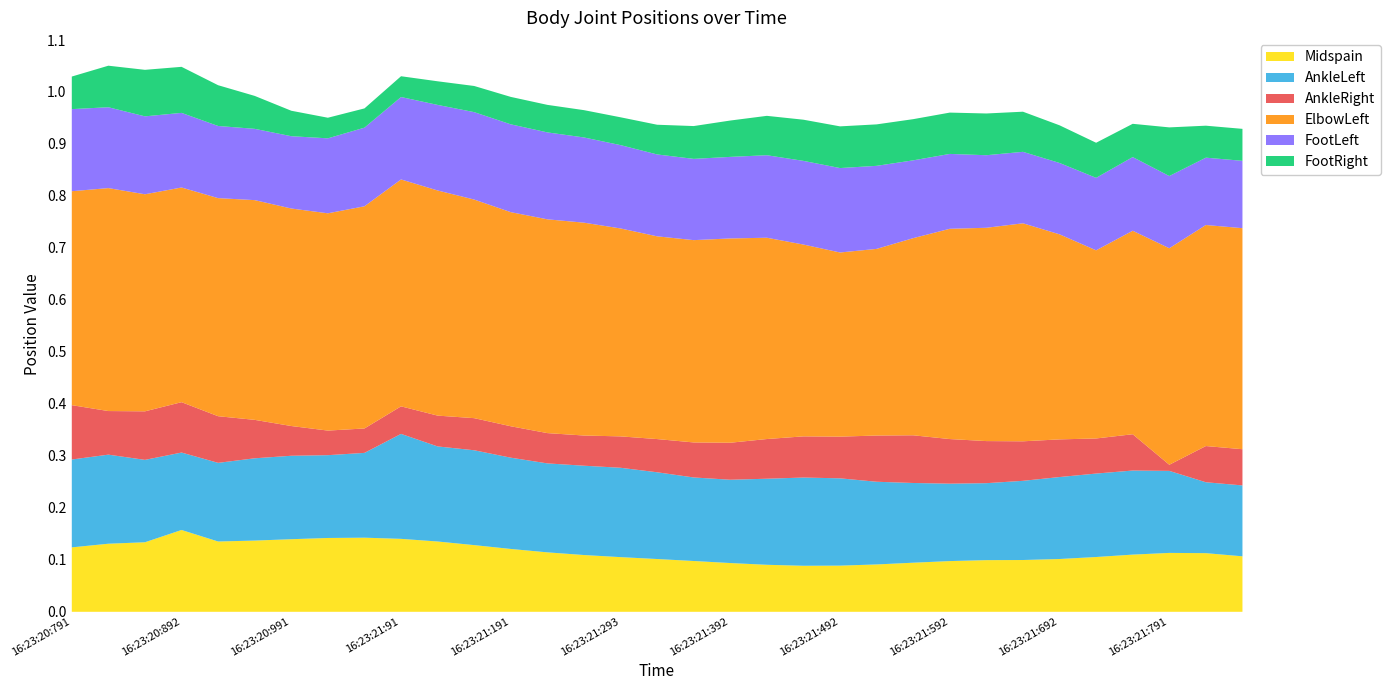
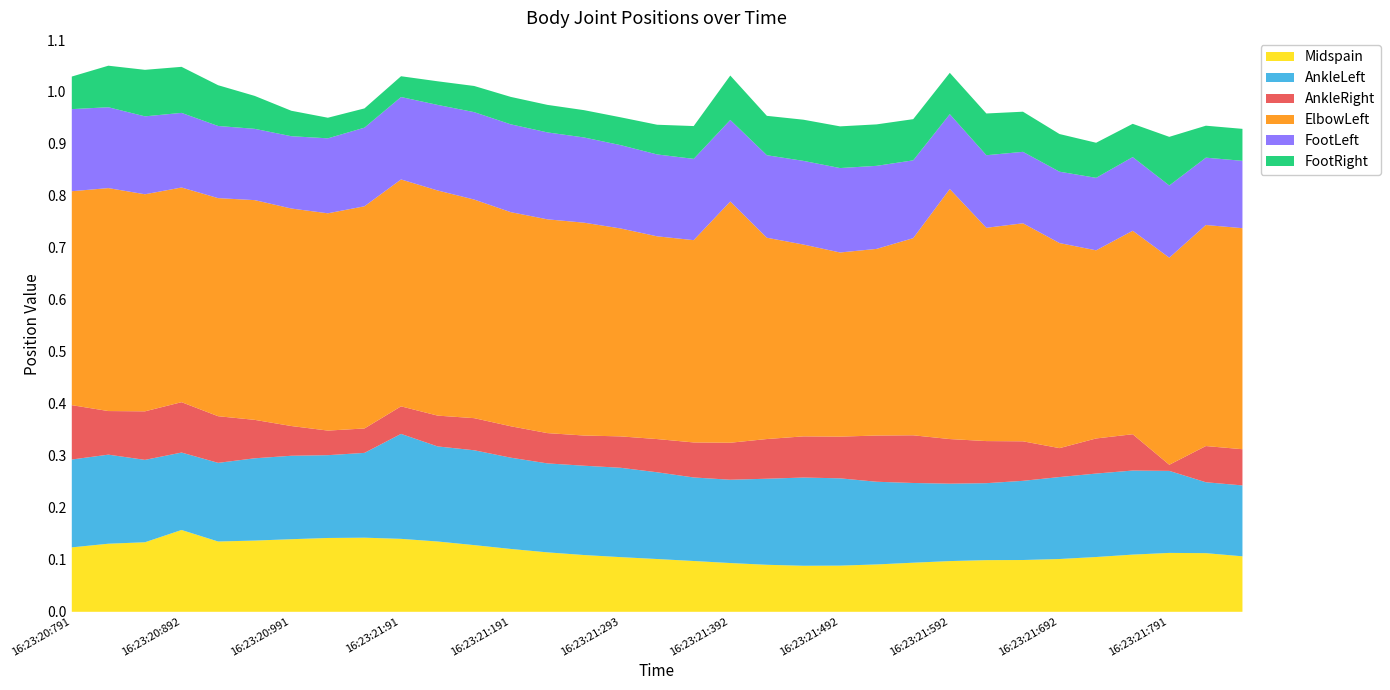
ElbowLeft, 16:23:21:392: 0.39 -> 0.46
FootRight, 16:23:21:392: 0.07 -> 0.09
ElbowLeft, 16:23:21:592: 0.40 -> 0.48
AnkleRight, 16:23:21:692: 0.07 -> 0.06
ElbowLeft, 16:23:21:791: 0.42 -> 0.40
